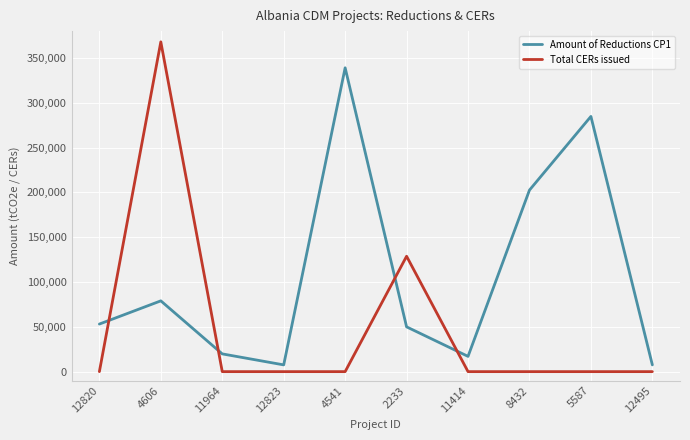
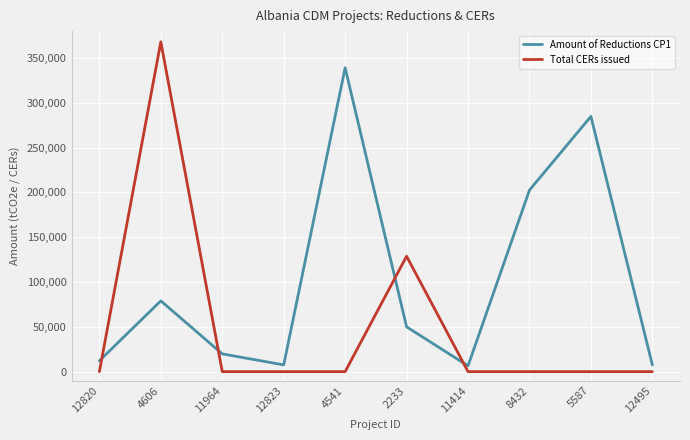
Amount of Reductions CP1, 12820: 50,000 -> 10,000
Amount of Reductions CP1, 11414: 20,000 -> 10,000
